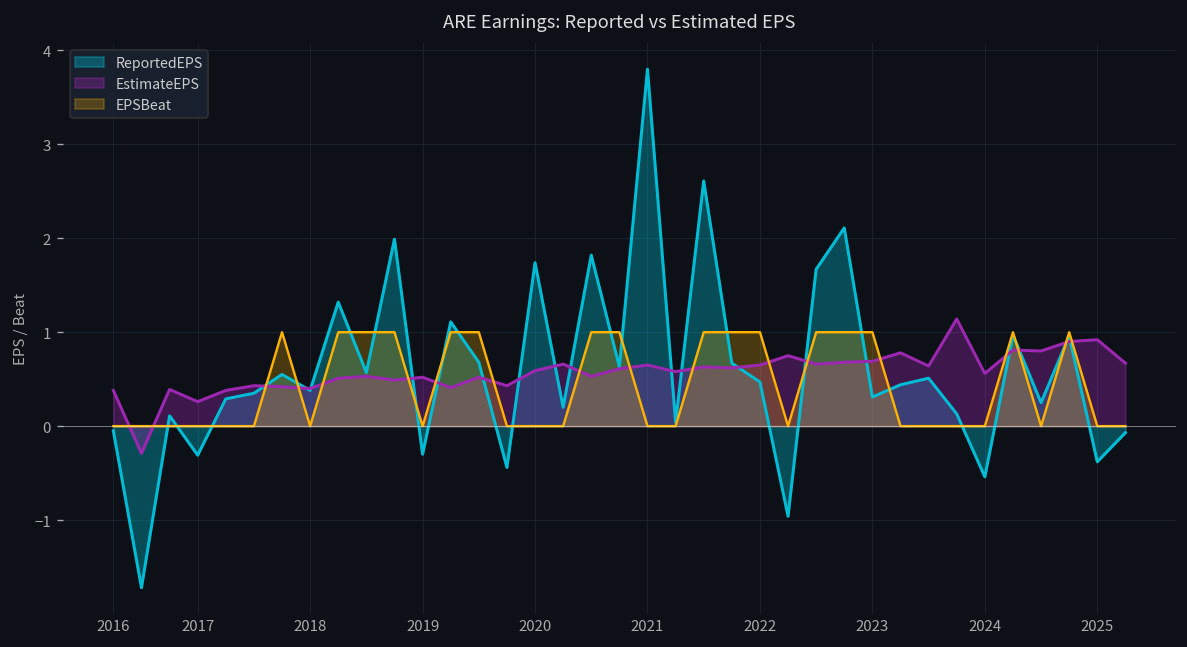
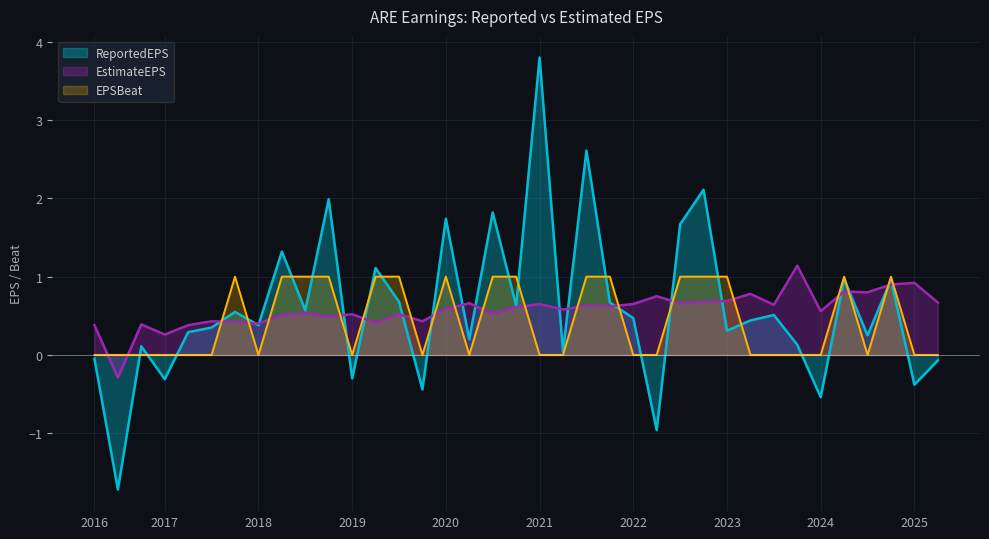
EPSBeat, 2020: 0 -> 1
EPSBeat, 2022: 1 -> 0
